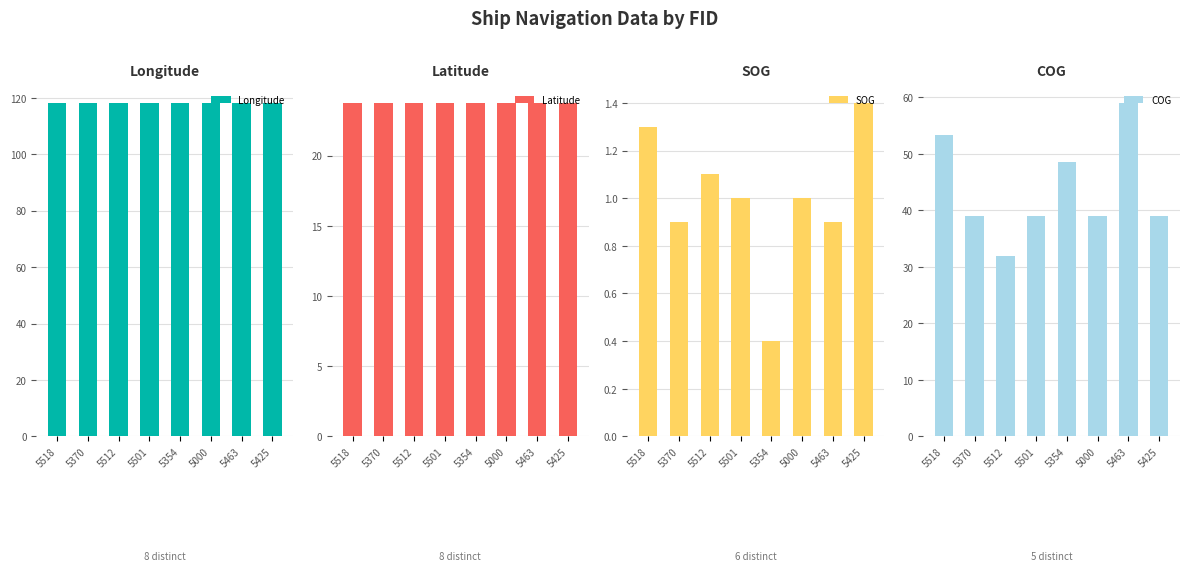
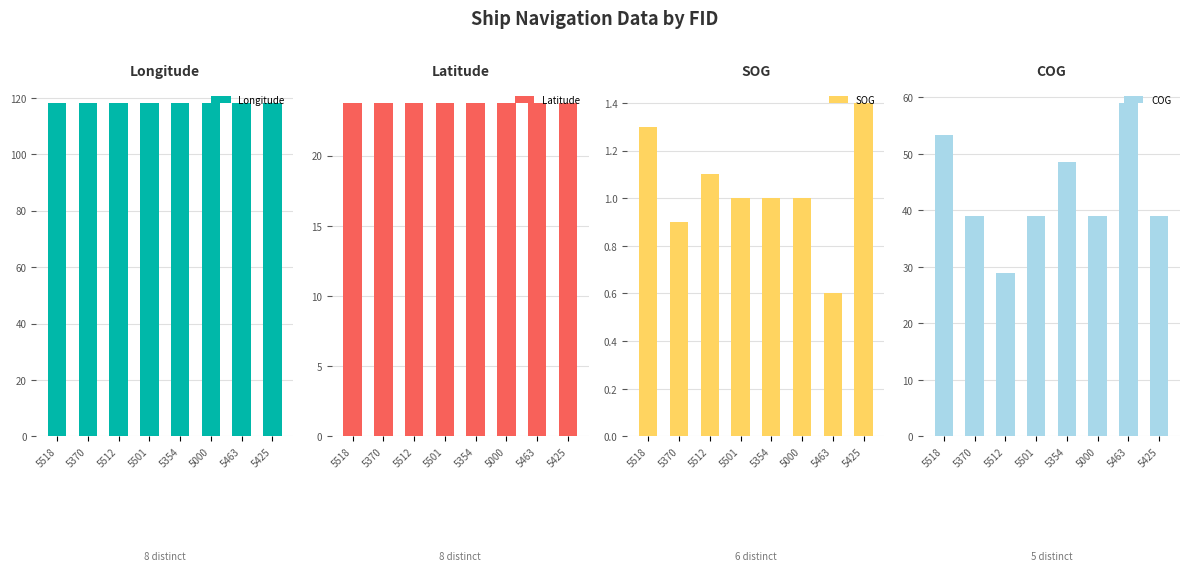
SOG, 5354: 0.4 -> 1.0
SOG, 5463: 0.9 -> 0.6
COG, 5512: 32 -> 29
